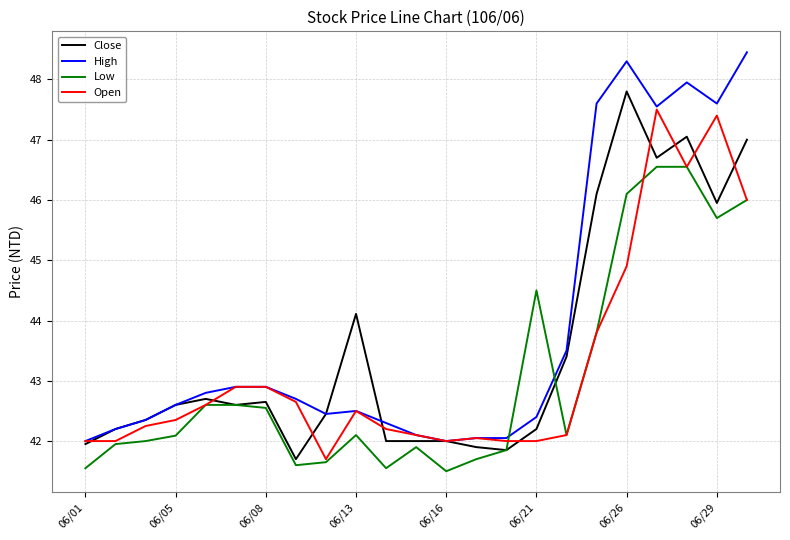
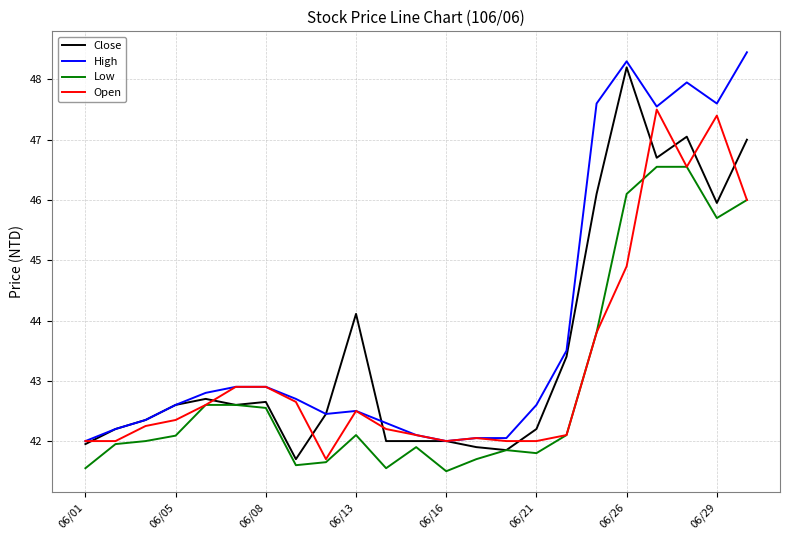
High, 06/21: 42.4 -> 42.6
Low, 06/21: 44.5 -> 41.8
Close, 06/26: 47.8 -> 48.2
